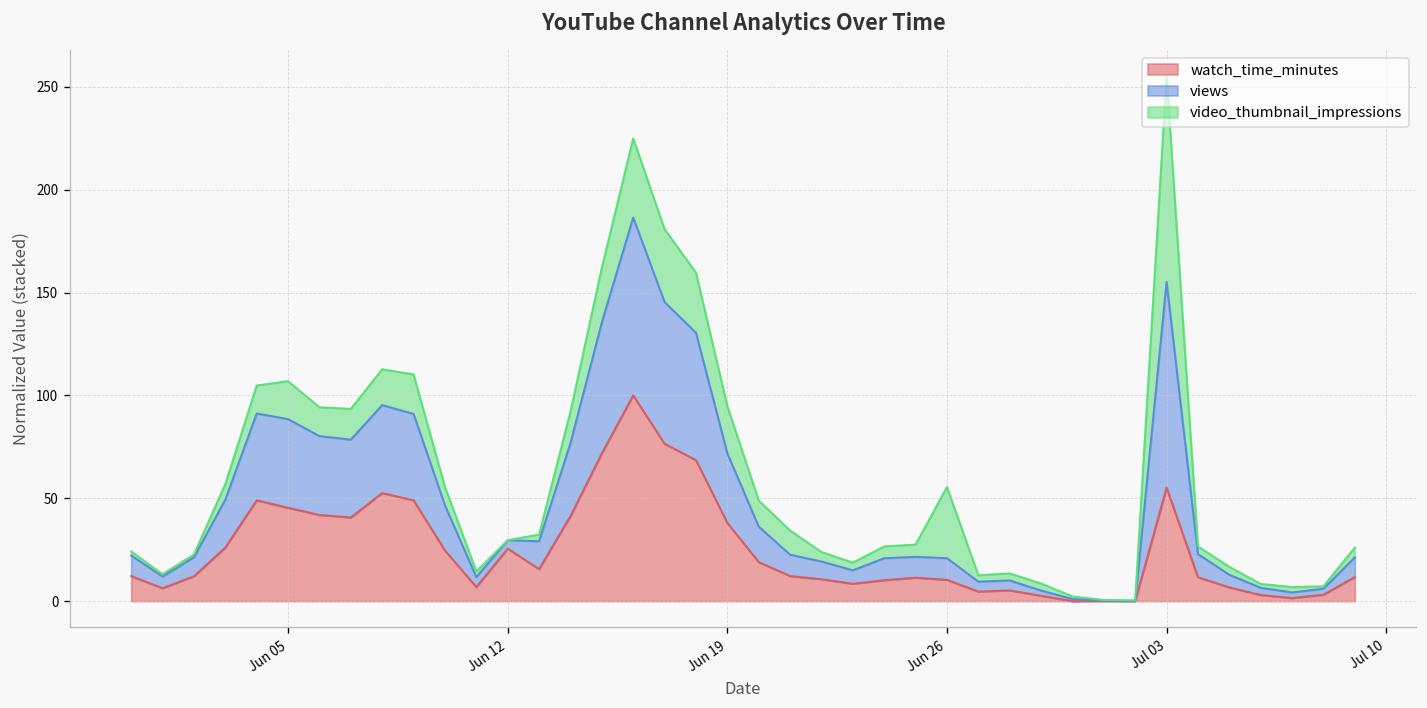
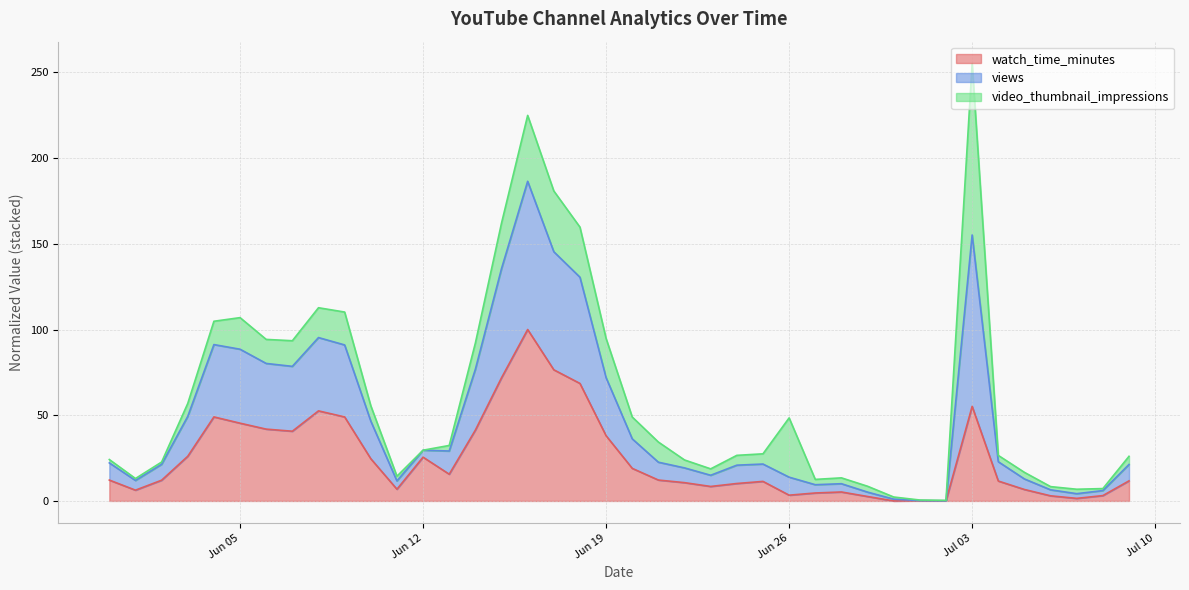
watch_time_minutes, Jun 26: 10 -> 3
